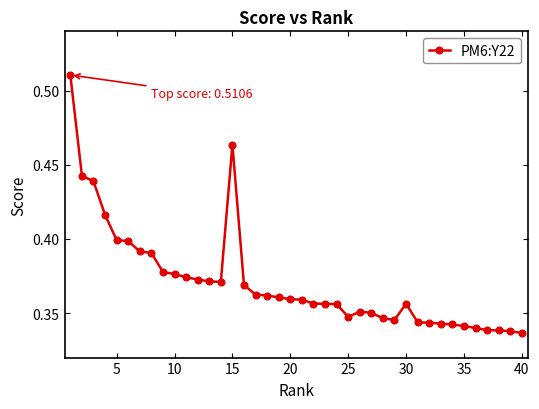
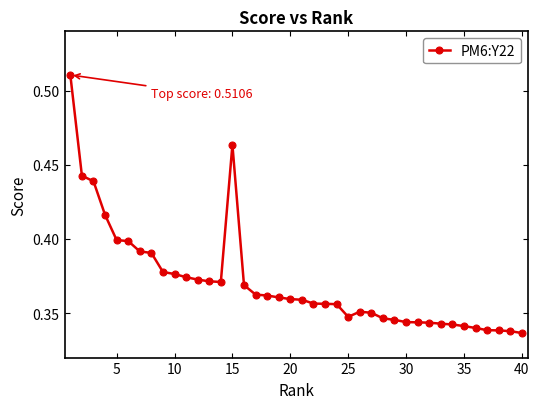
30: 0.356 -> 0.344
